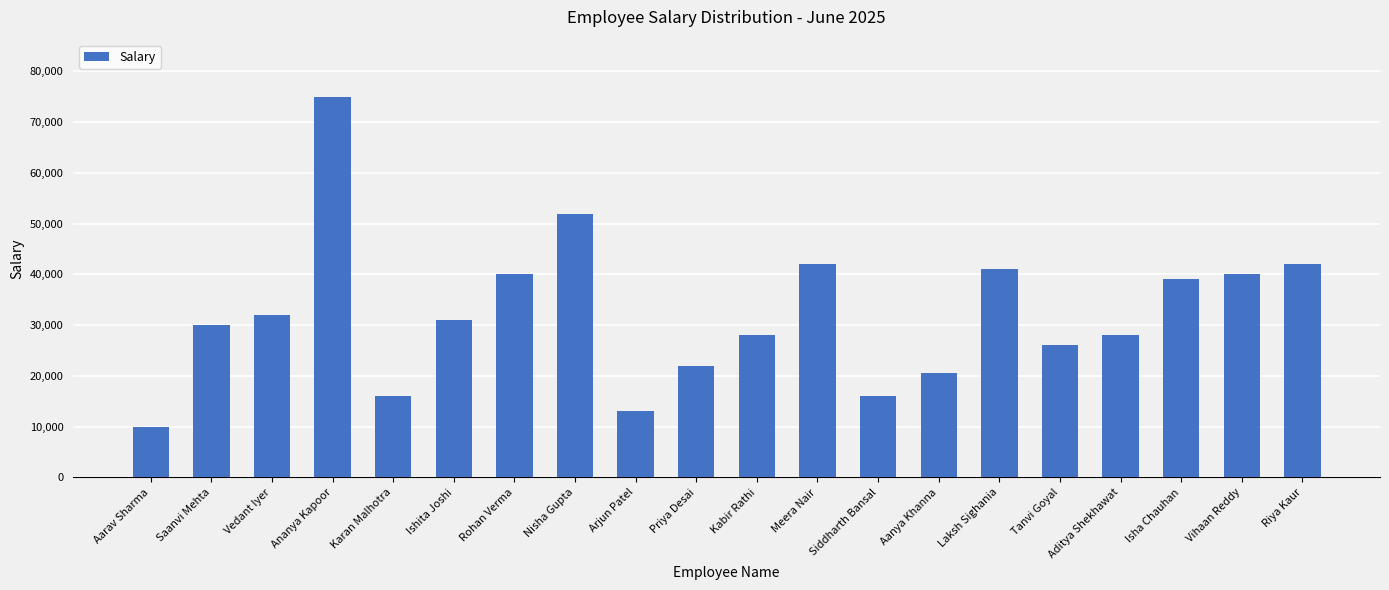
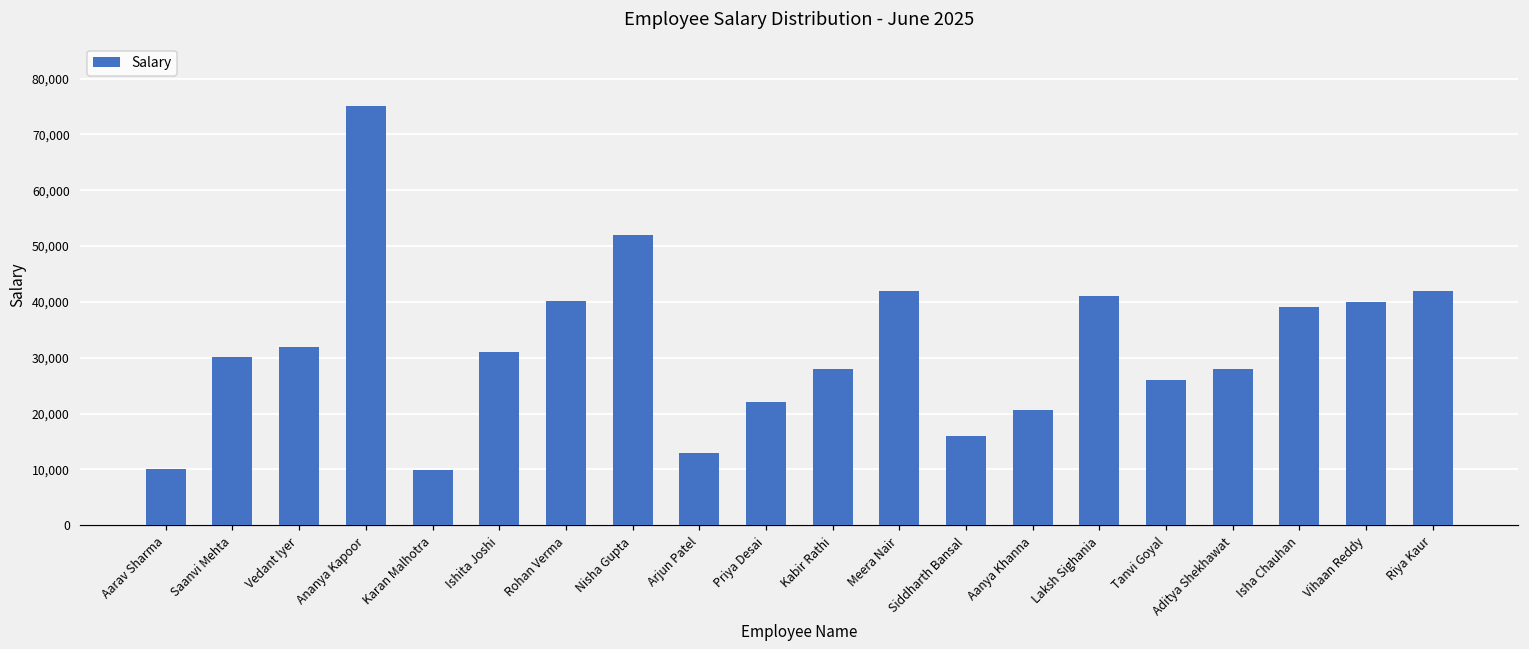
Karan Malhotra: 16,000 -> 10,000
